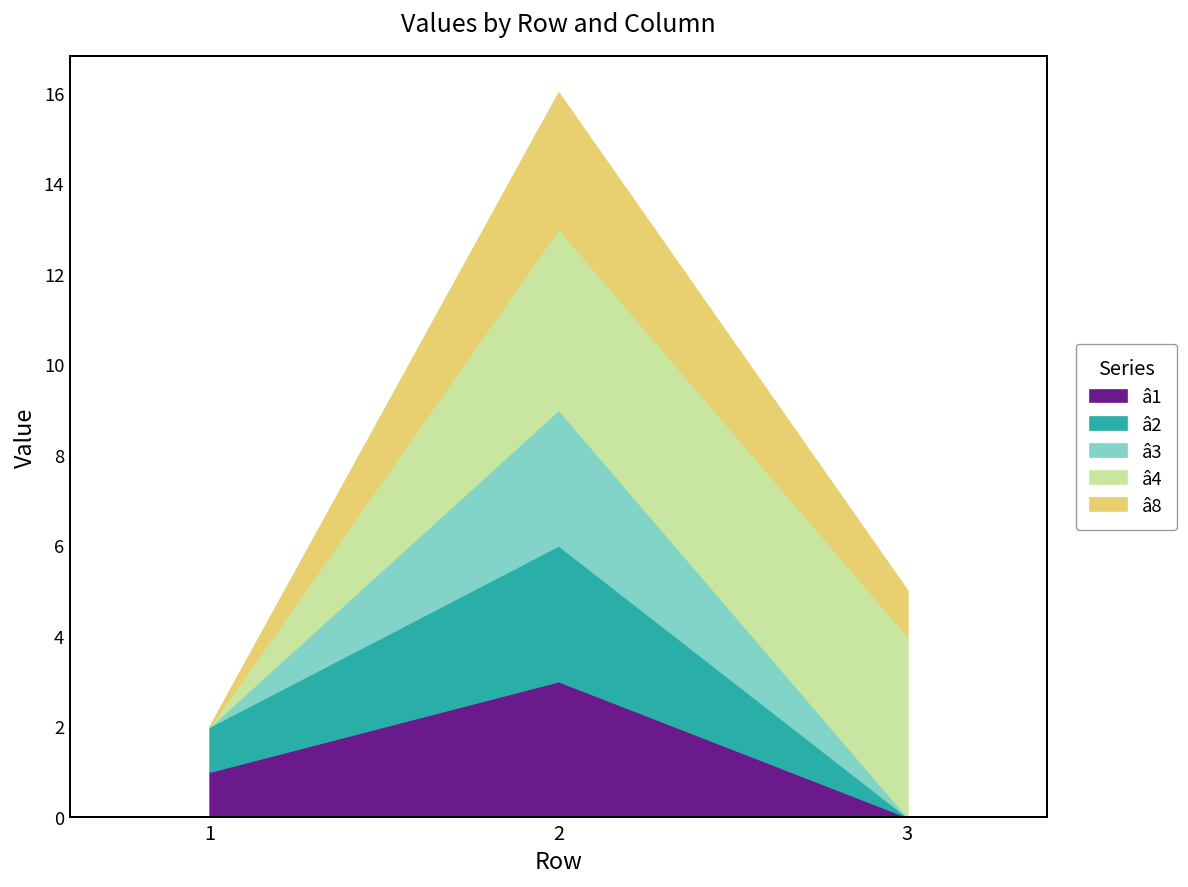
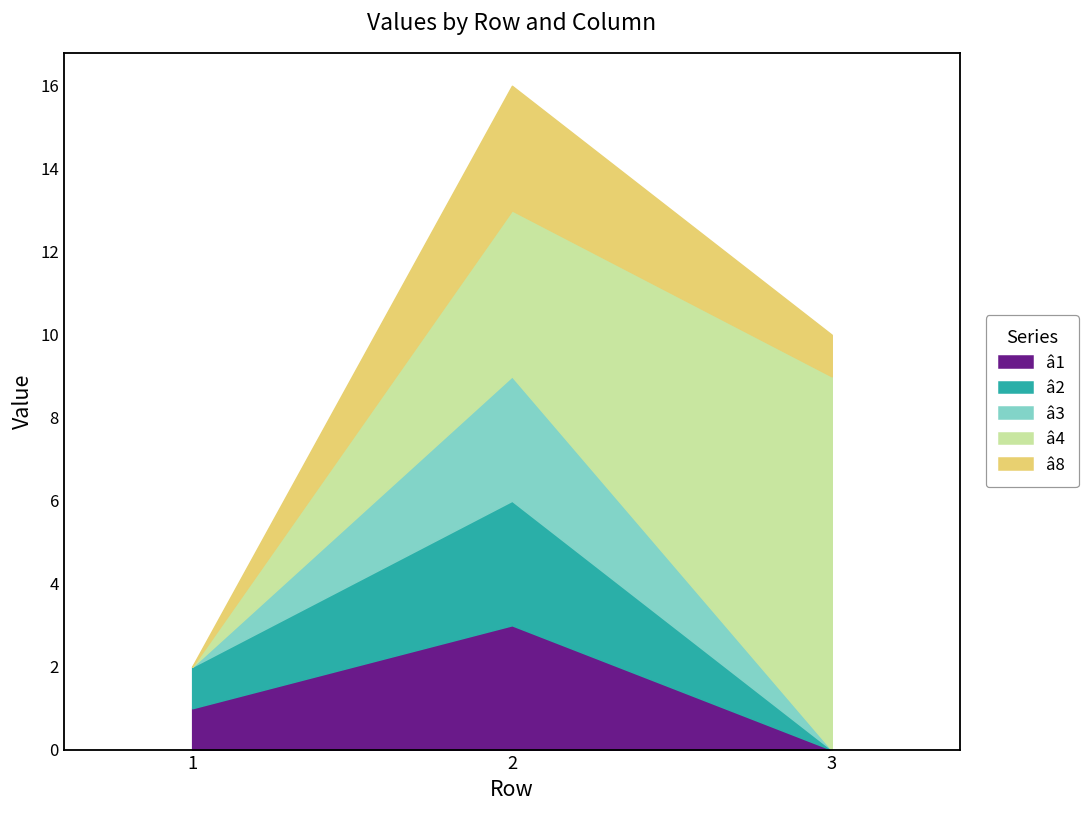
â4, 3: 4 -> 9
